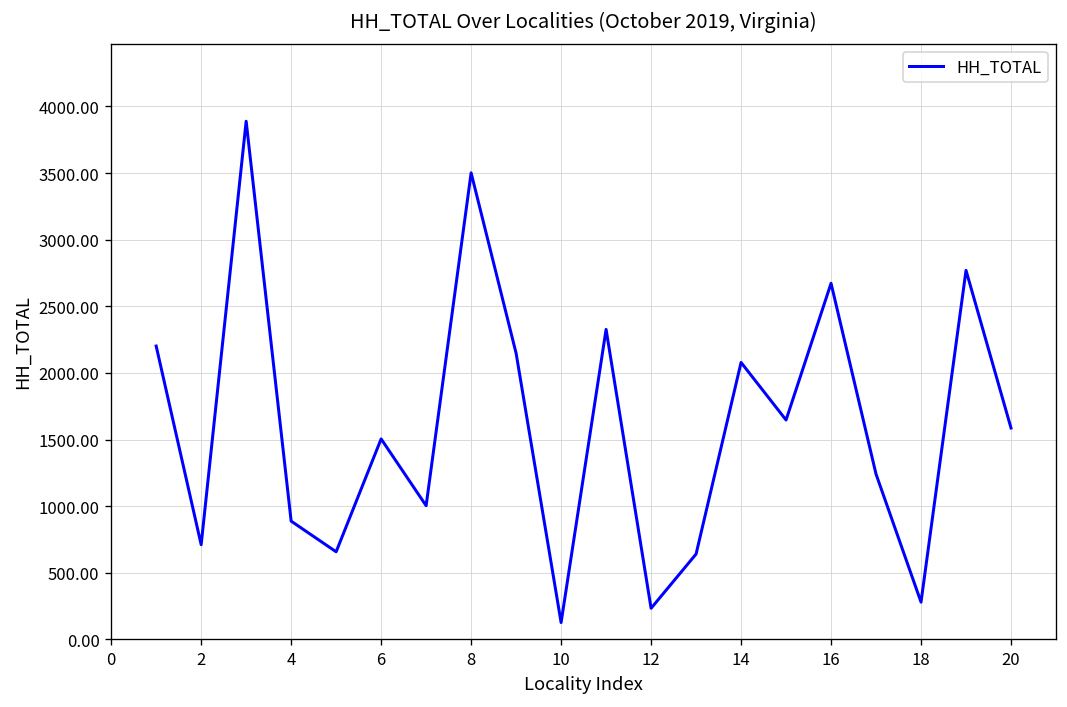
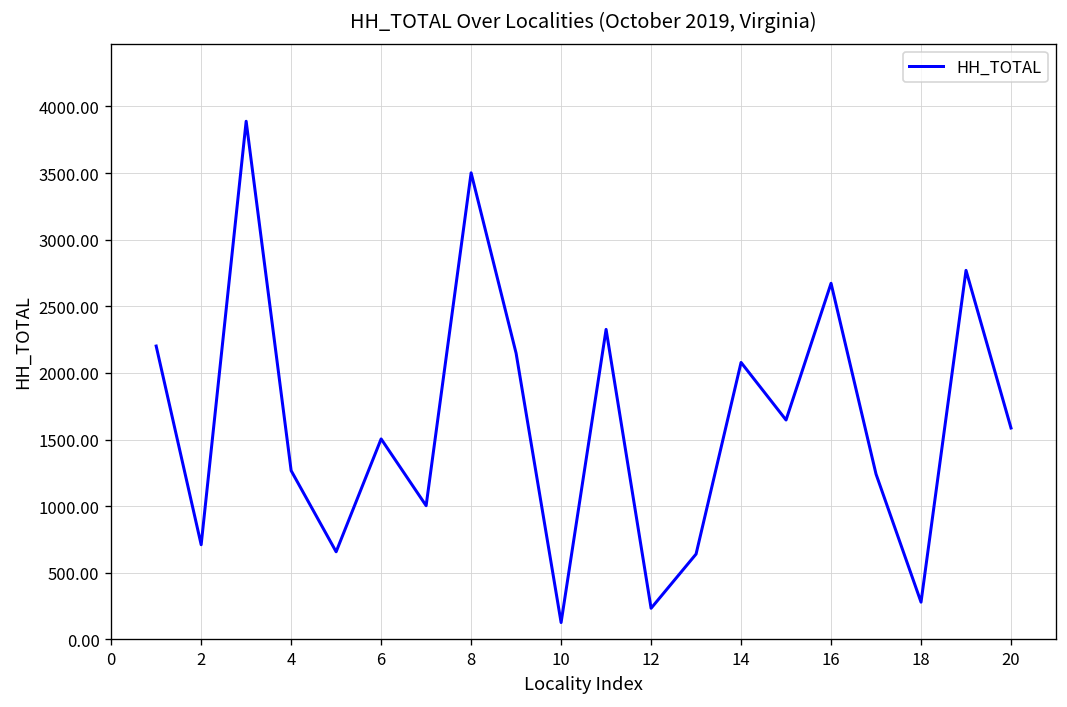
4: 890 -> 1270
